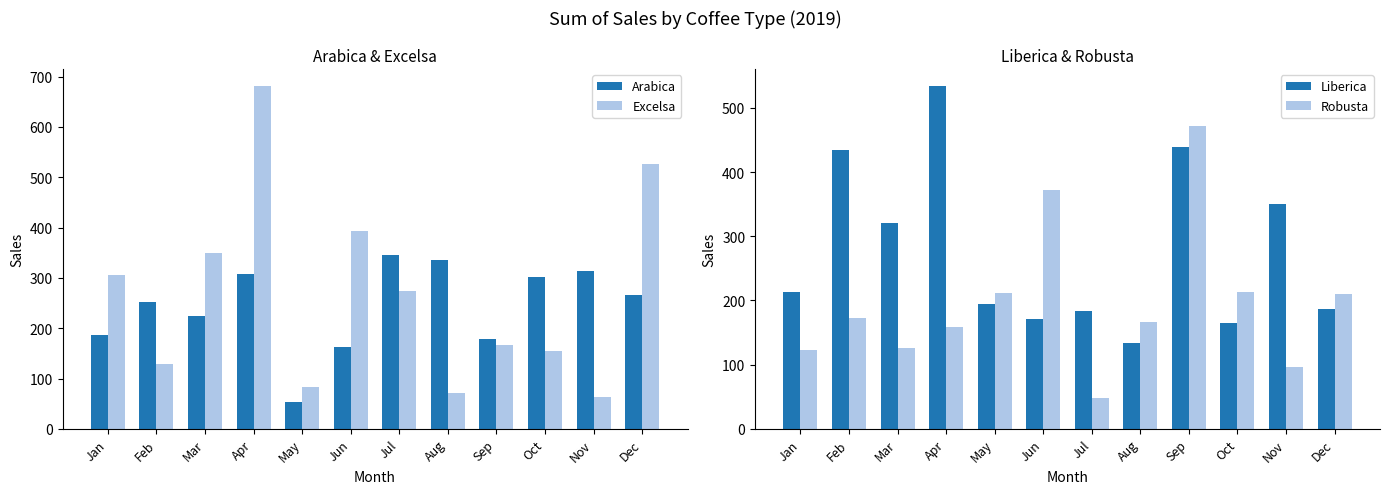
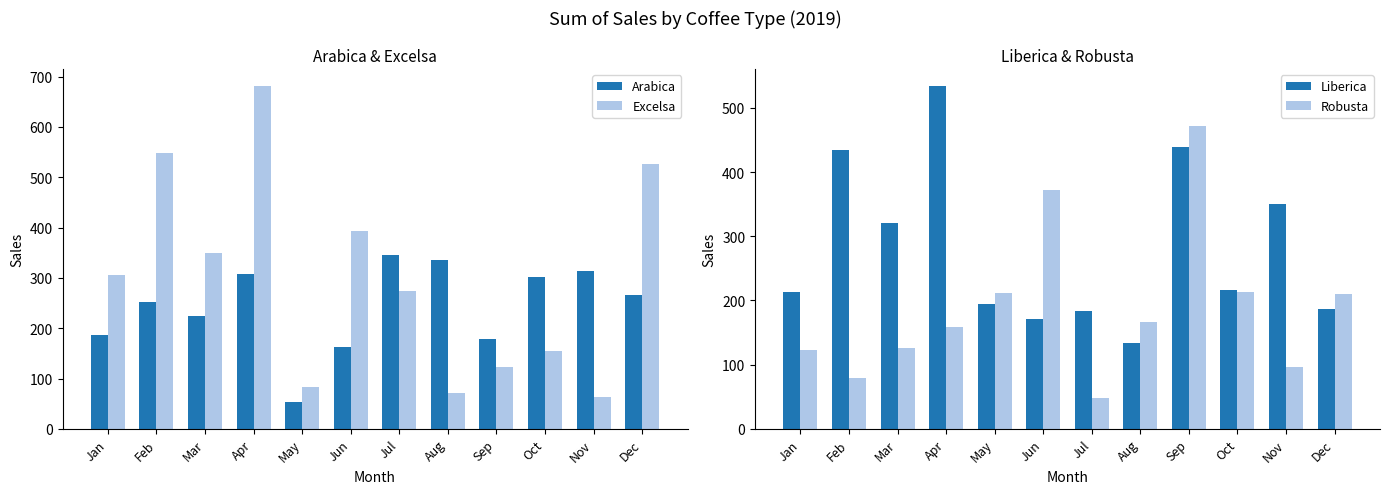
Arabica & Excelsa, Excelsa, Feb: 130 -> 550
Arabica & Excelsa, Excelsa, Sep: 170 -> 120
Liberica & Robusta, Robusta, Feb: 170 -> 80
Liberica & Robusta, Liberica, Oct: 170 -> 220
